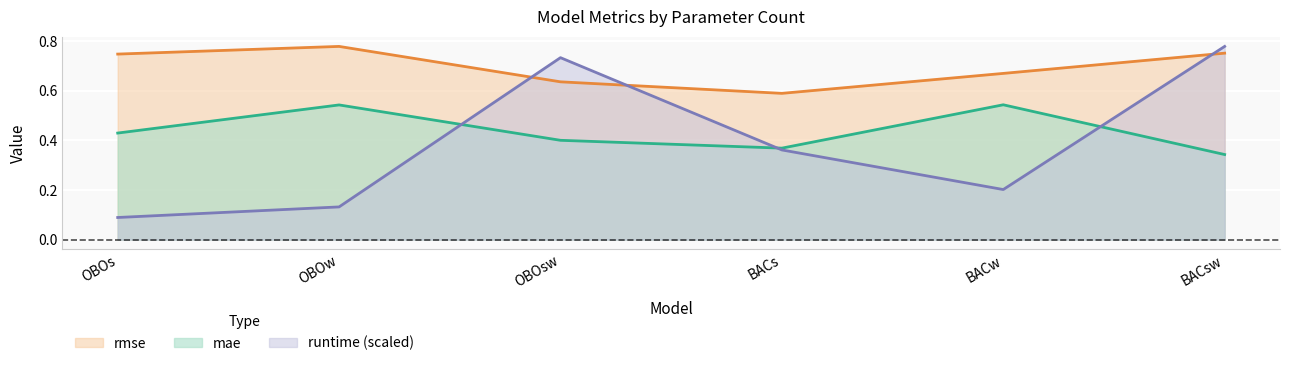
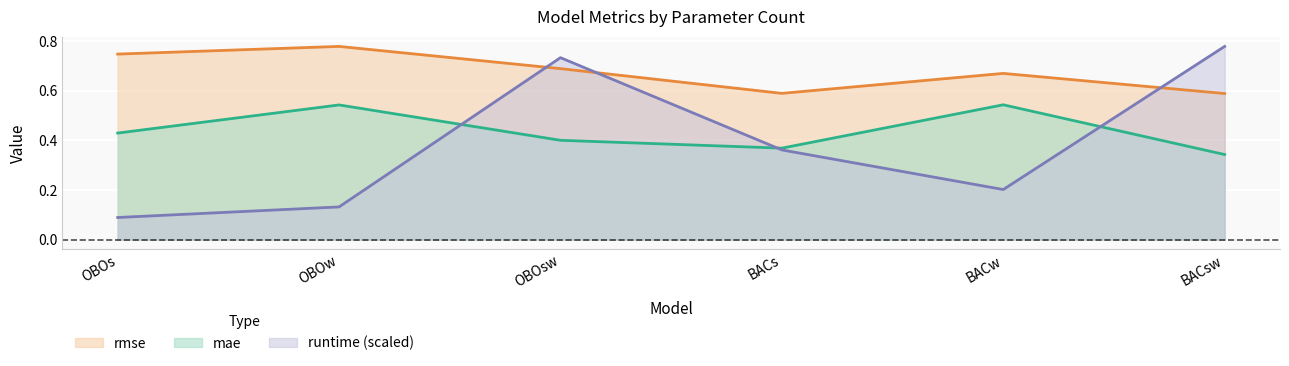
rmse, OBOsw: 0.64 -> 0.69
rmse, BACsw: 0.75 -> 0.59
